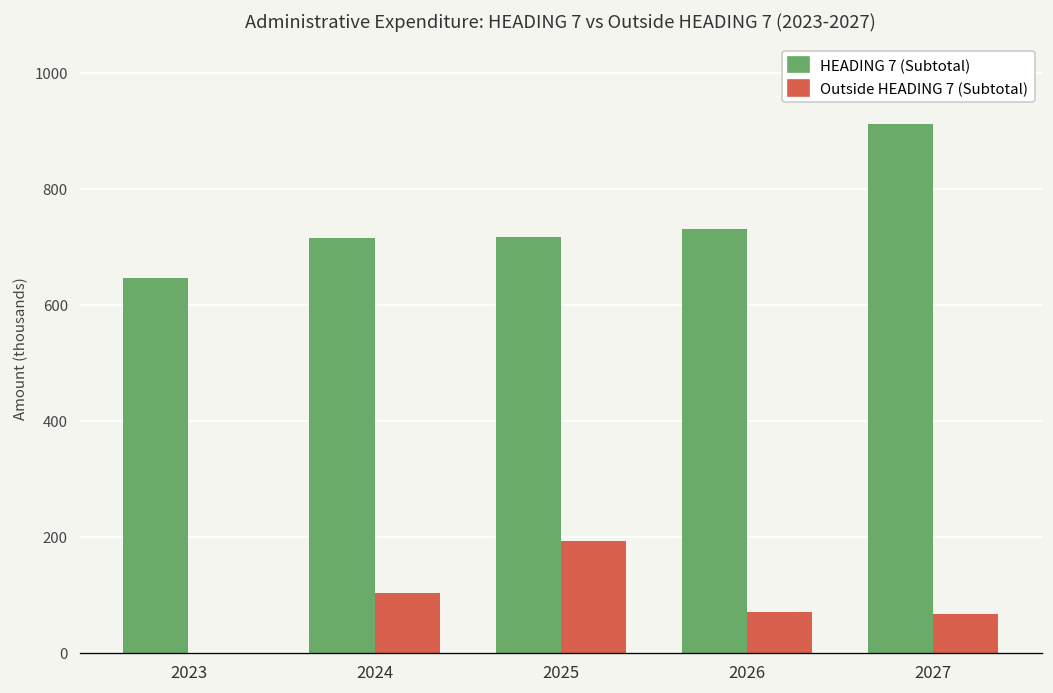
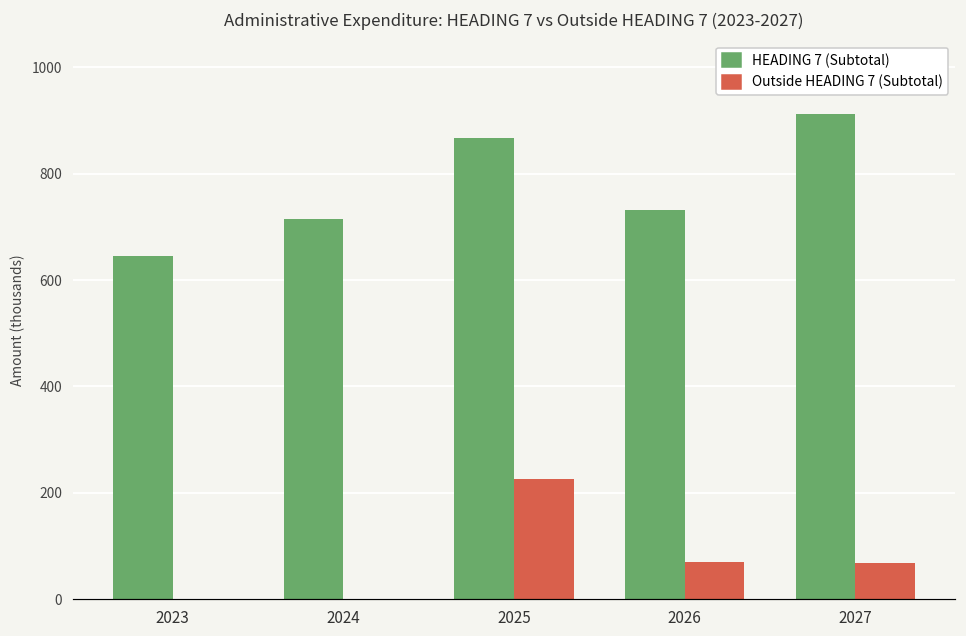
Outside HEADING 7 (Subtotal), 2024: 100 -> 0
HEADING 7 (Subtotal), 2025: 720 -> 870
Outside HEADING 7 (Subtotal), 2025: 190 -> 230
